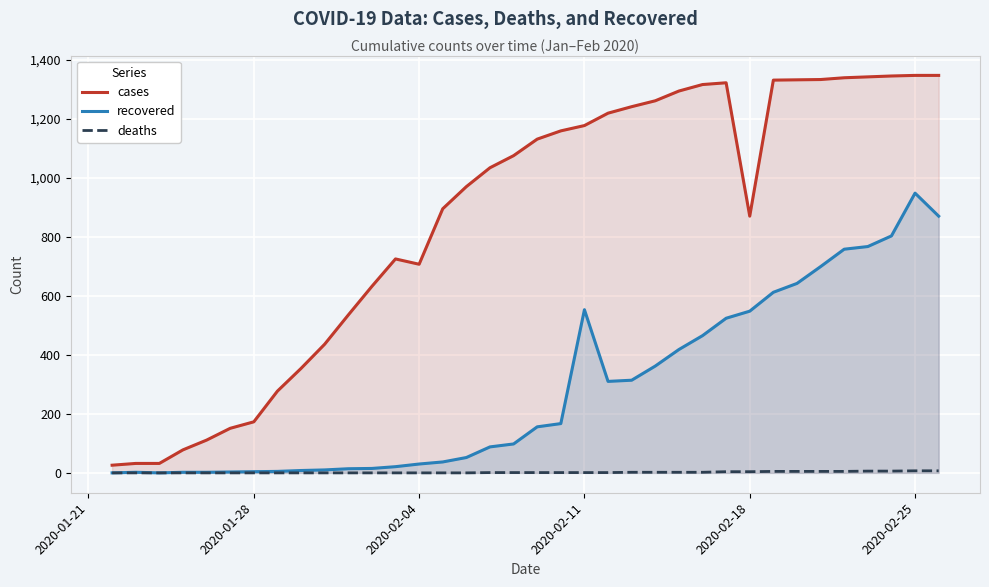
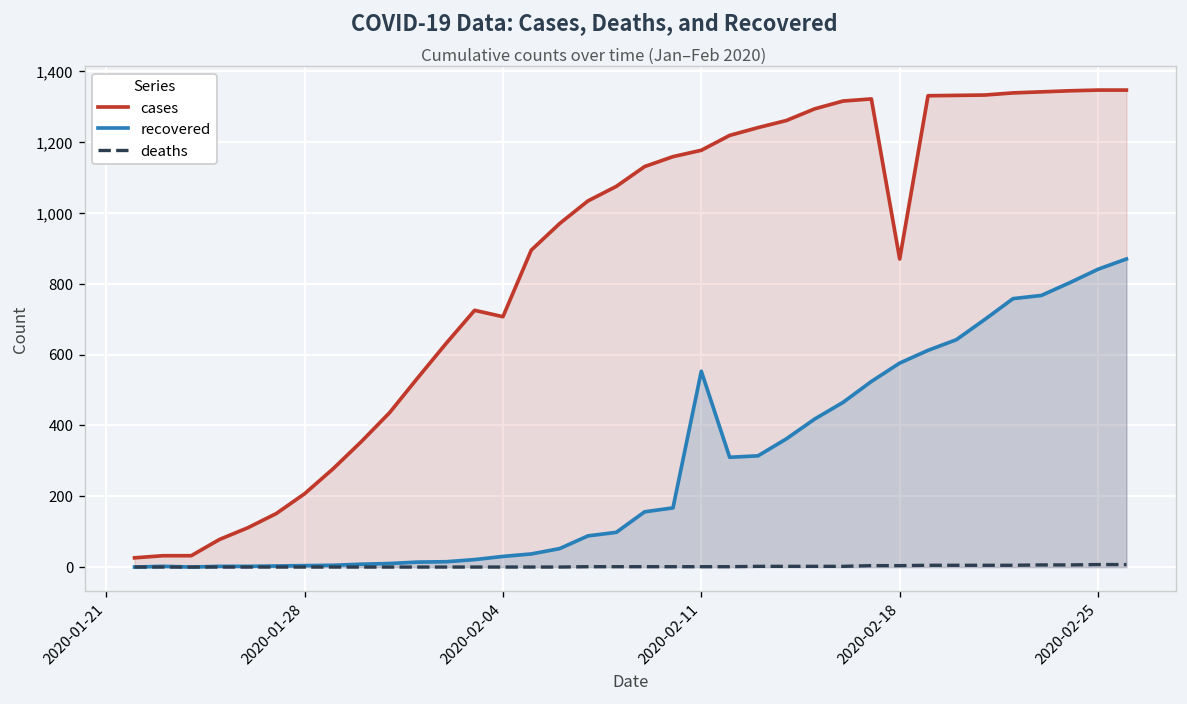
cases, 2020-01-28: 170 -> 210
recovered, 2020-02-18: 550 -> 580
recovered, 2020-02-25: 950 -> 840
